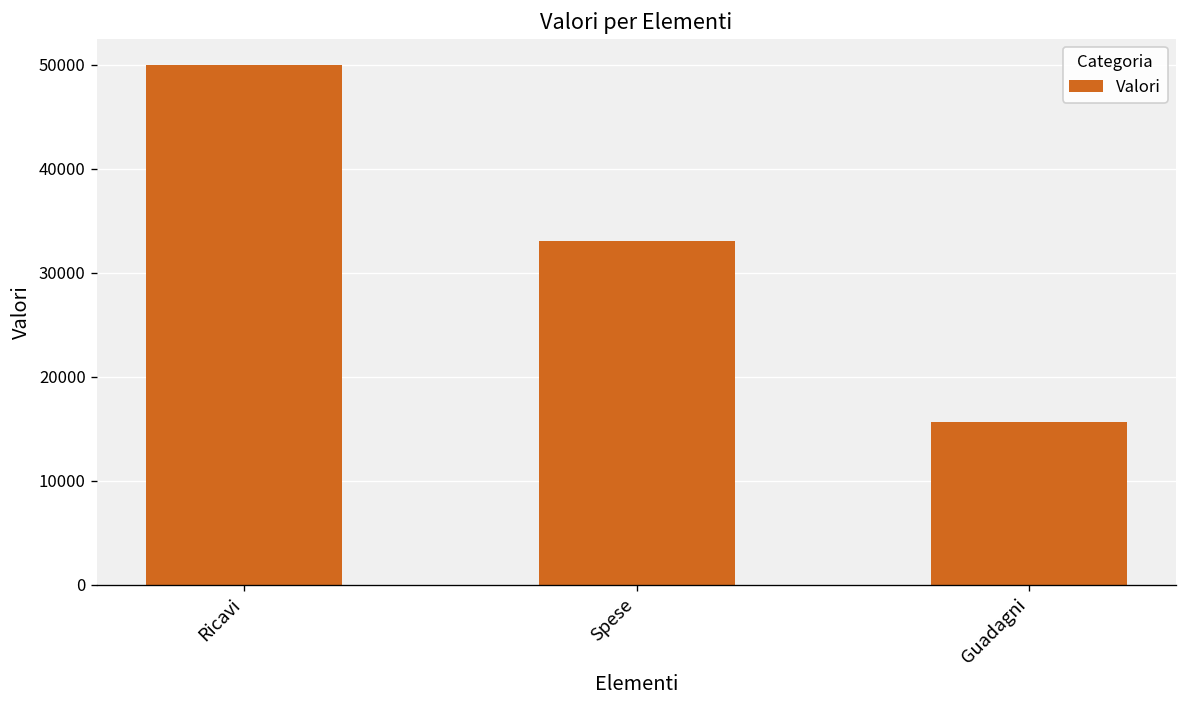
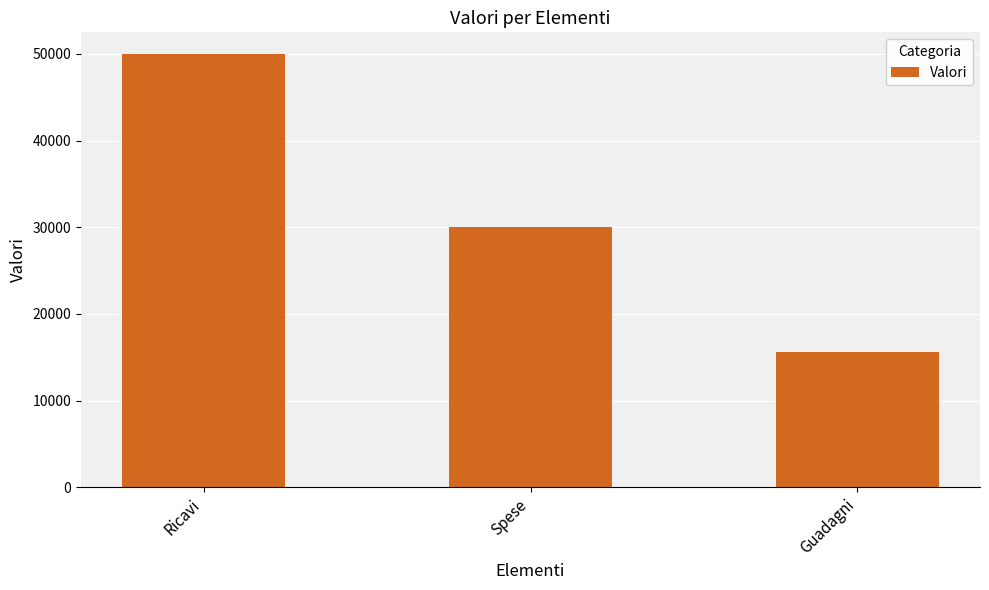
Spese: 33000 -> 30000
